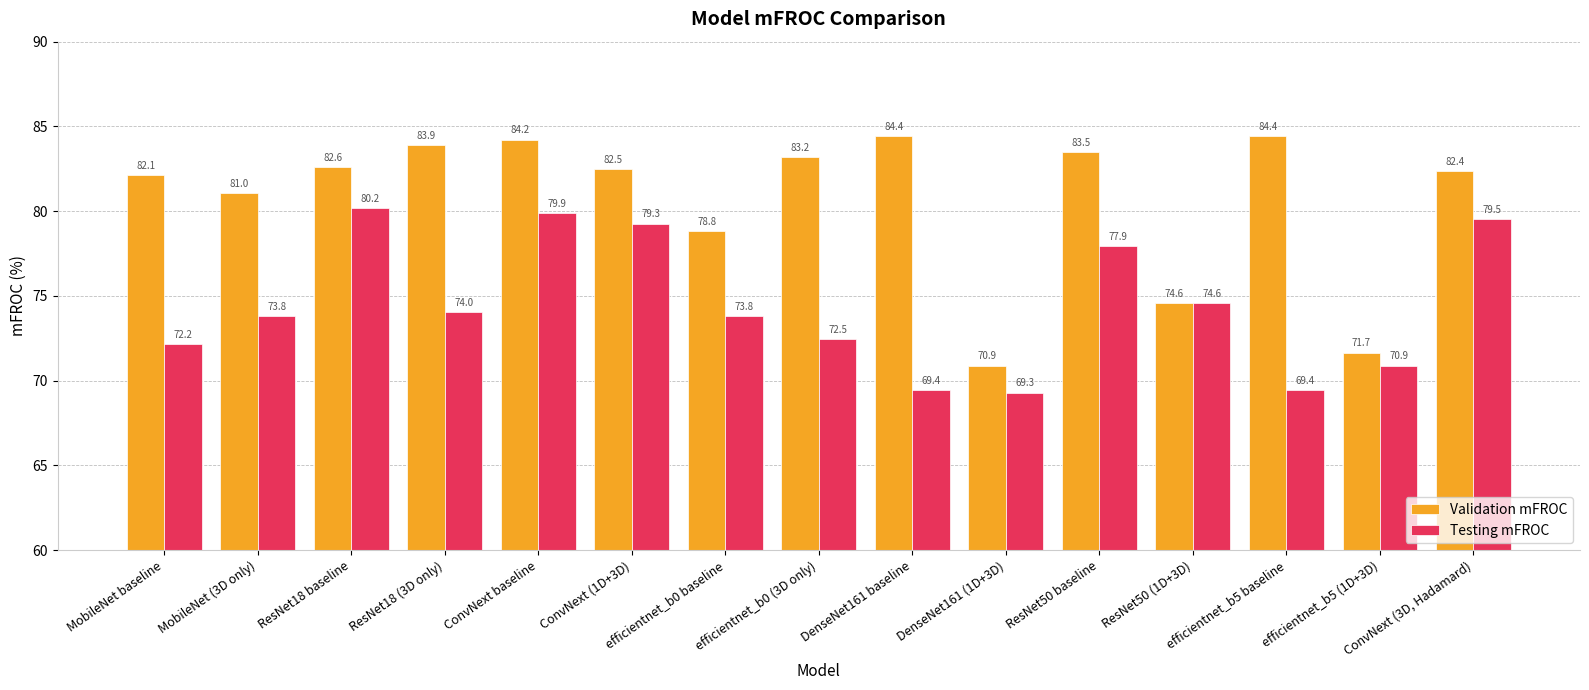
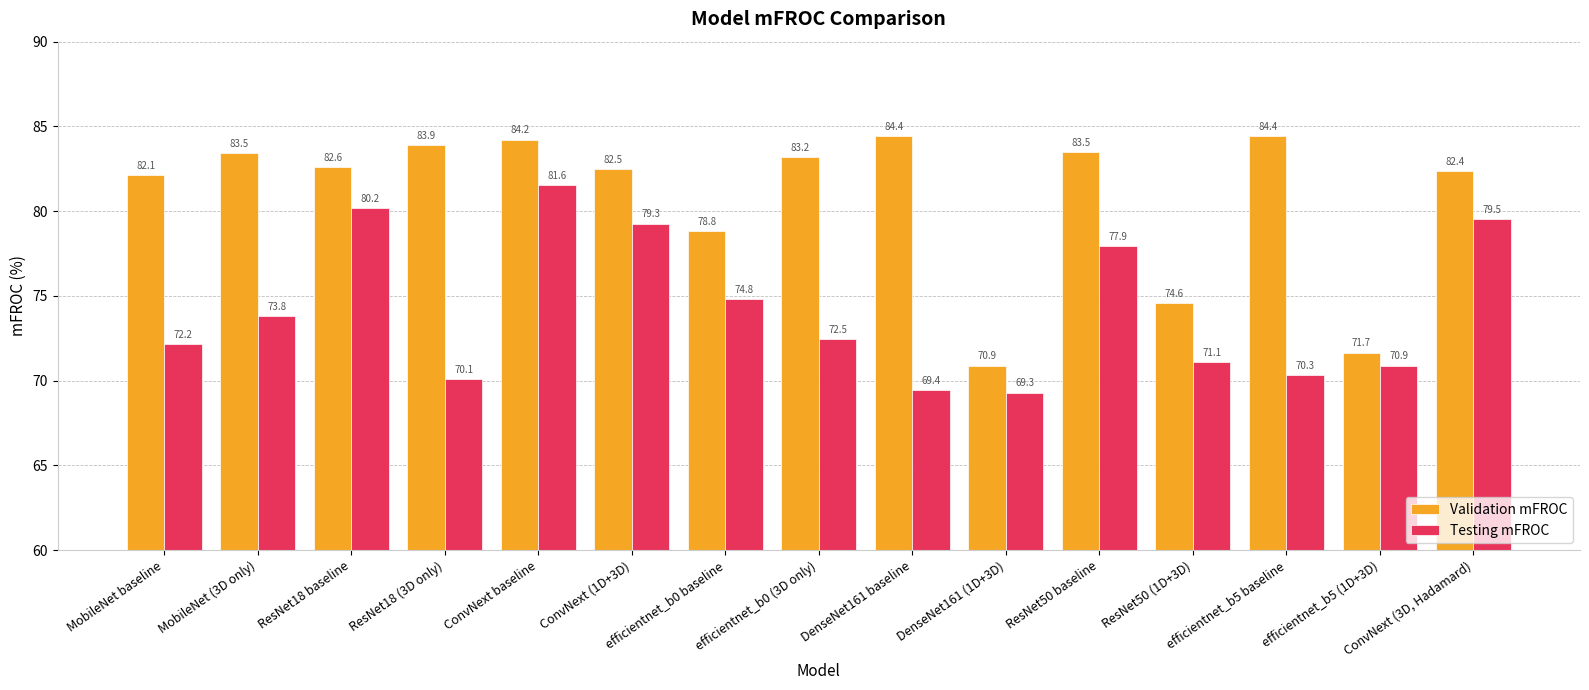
Validation mFROC, MobileNet (3D only): 81.0 -> 83.5
Testing mFROC, ResNet18 (3D only): 74.0 -> 70.1
Testing mFROC, ConvNext baseline: 79.9 -> 81.6
Testing mFROC, efficientnet_b0 baseline: 73.8 -> 74.8
Testing mFROC, ResNet50 (1D+3D): 74.6 -> 71.1
Testing mFROC, efficientnet_b5 baseline: 69.4 -> 70.3
